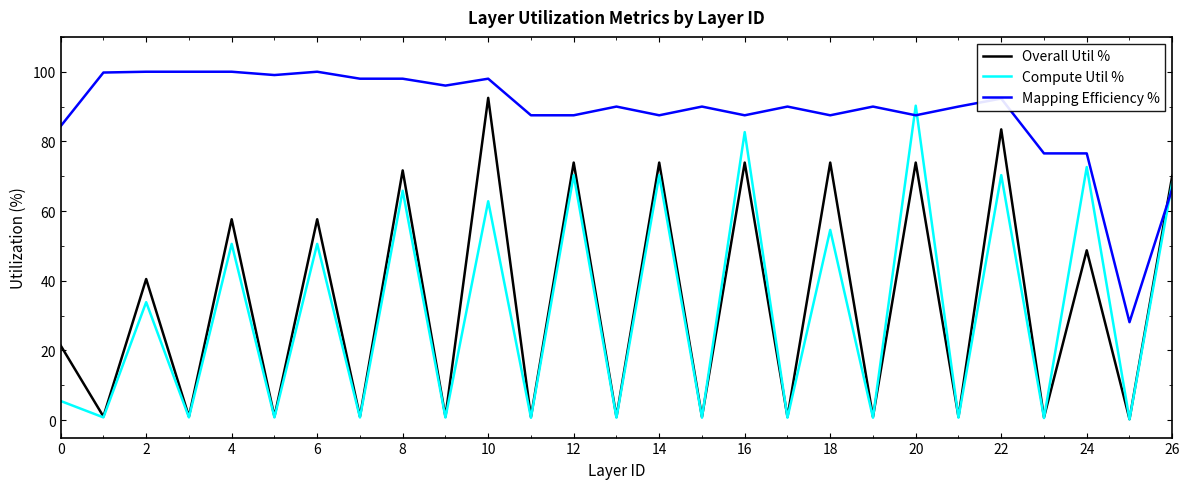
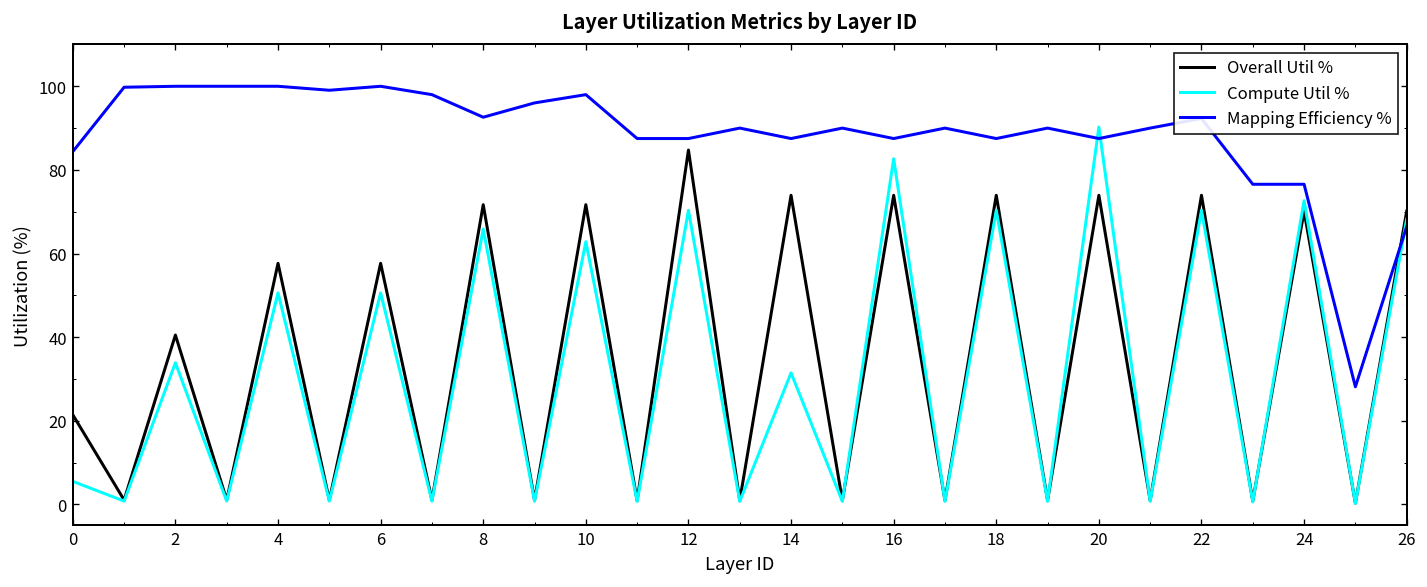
Mapping Efficiency %, 8: 98 -> 93
Overall Util %, 10: 93 -> 72
Overall Util %, 12: 74 -> 85
Compute Util %, 14: 70 -> 31
Compute Util %, 18: 55 -> 70
Overall Util %, 22: 83 -> 74
Overall Util %, 24: 49 -> 70
